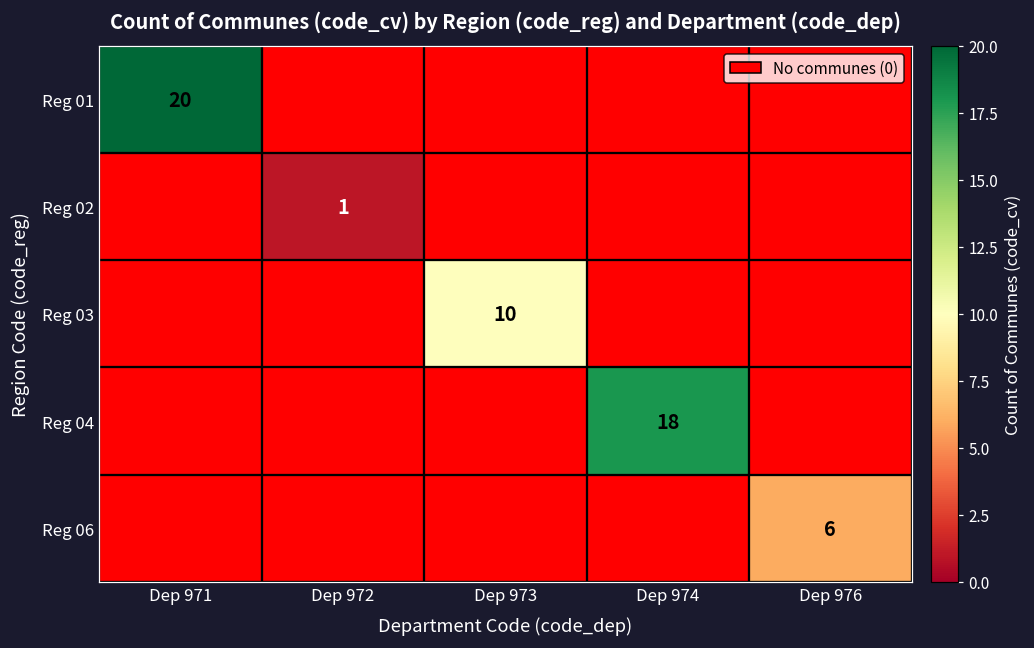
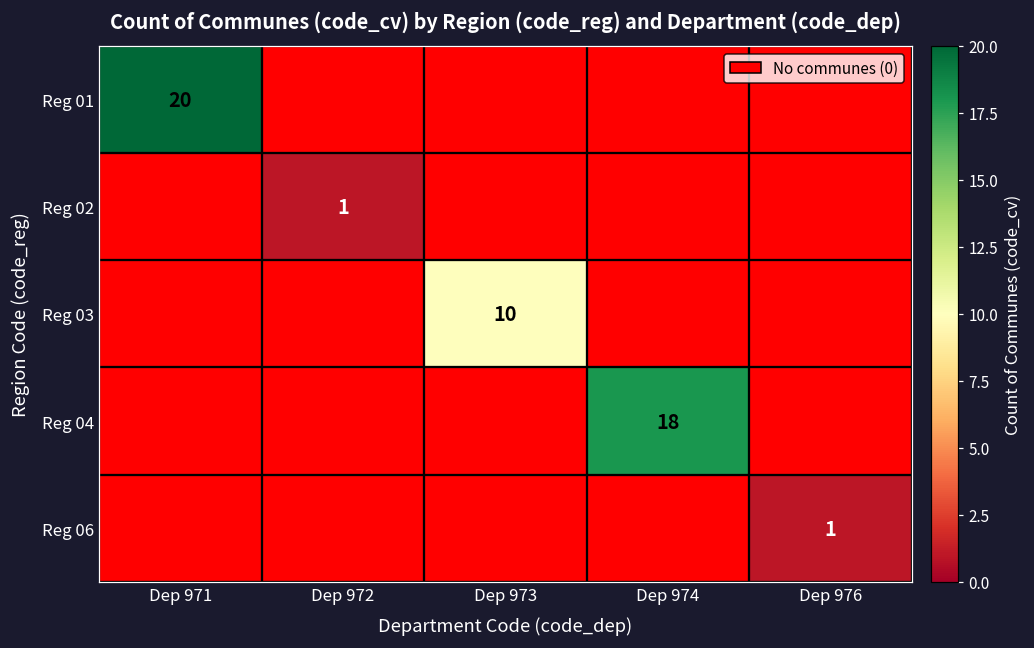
Reg 06, Dep 976: 6 -> 1
